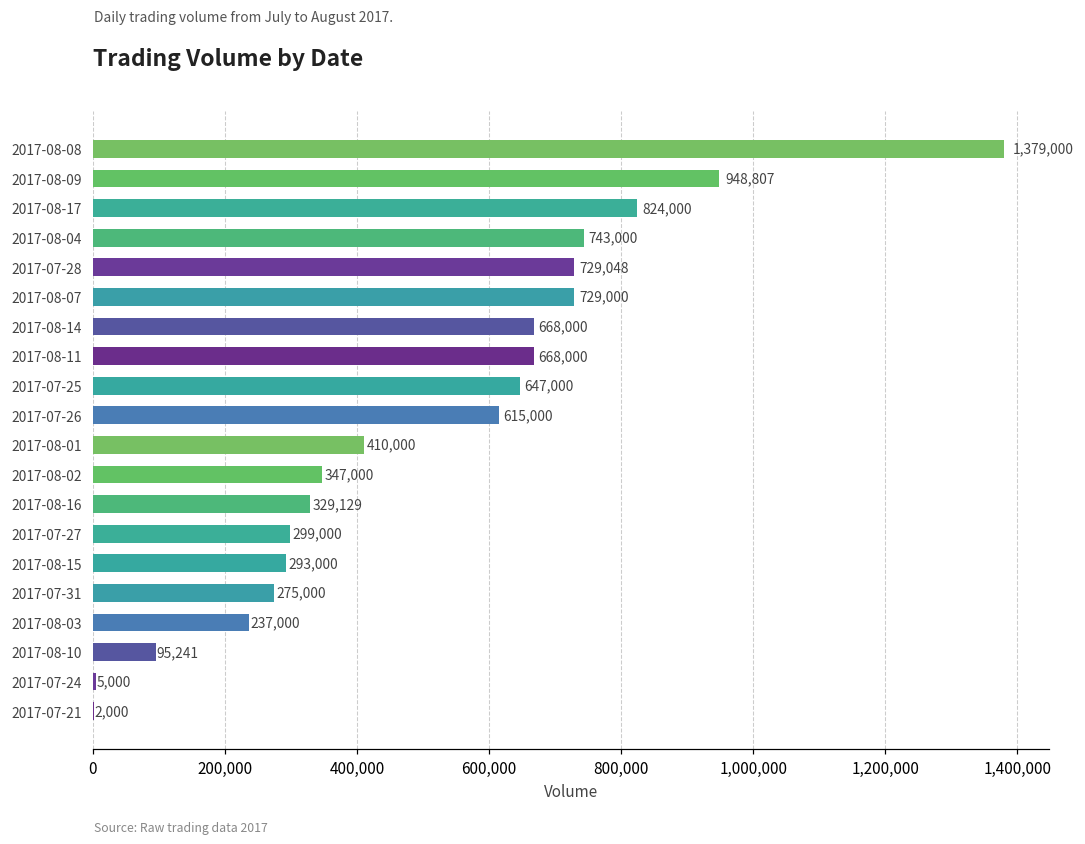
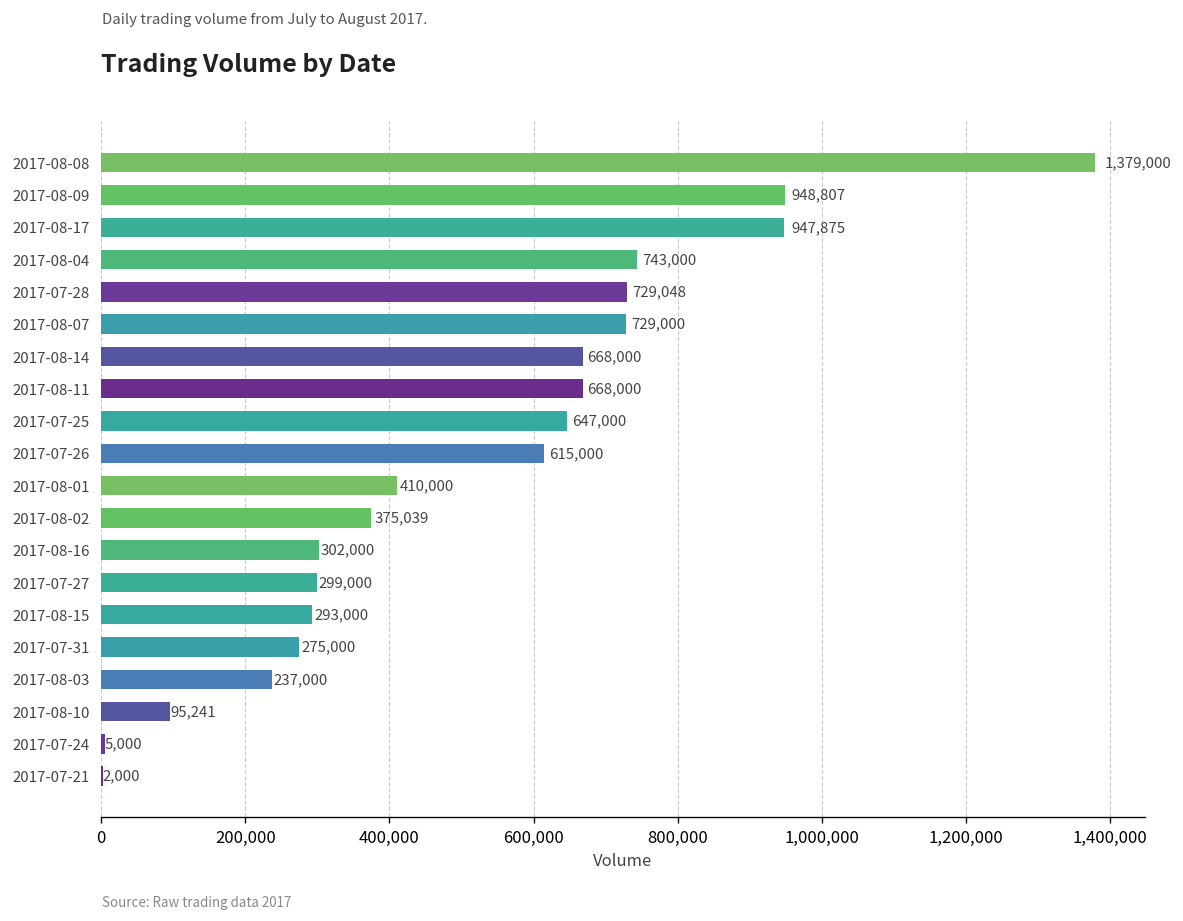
2017-08-17: 824,000 -> 947,875
2017-08-02: 347,000 -> 375,039
2017-08-16: 329,129 -> 302,000
